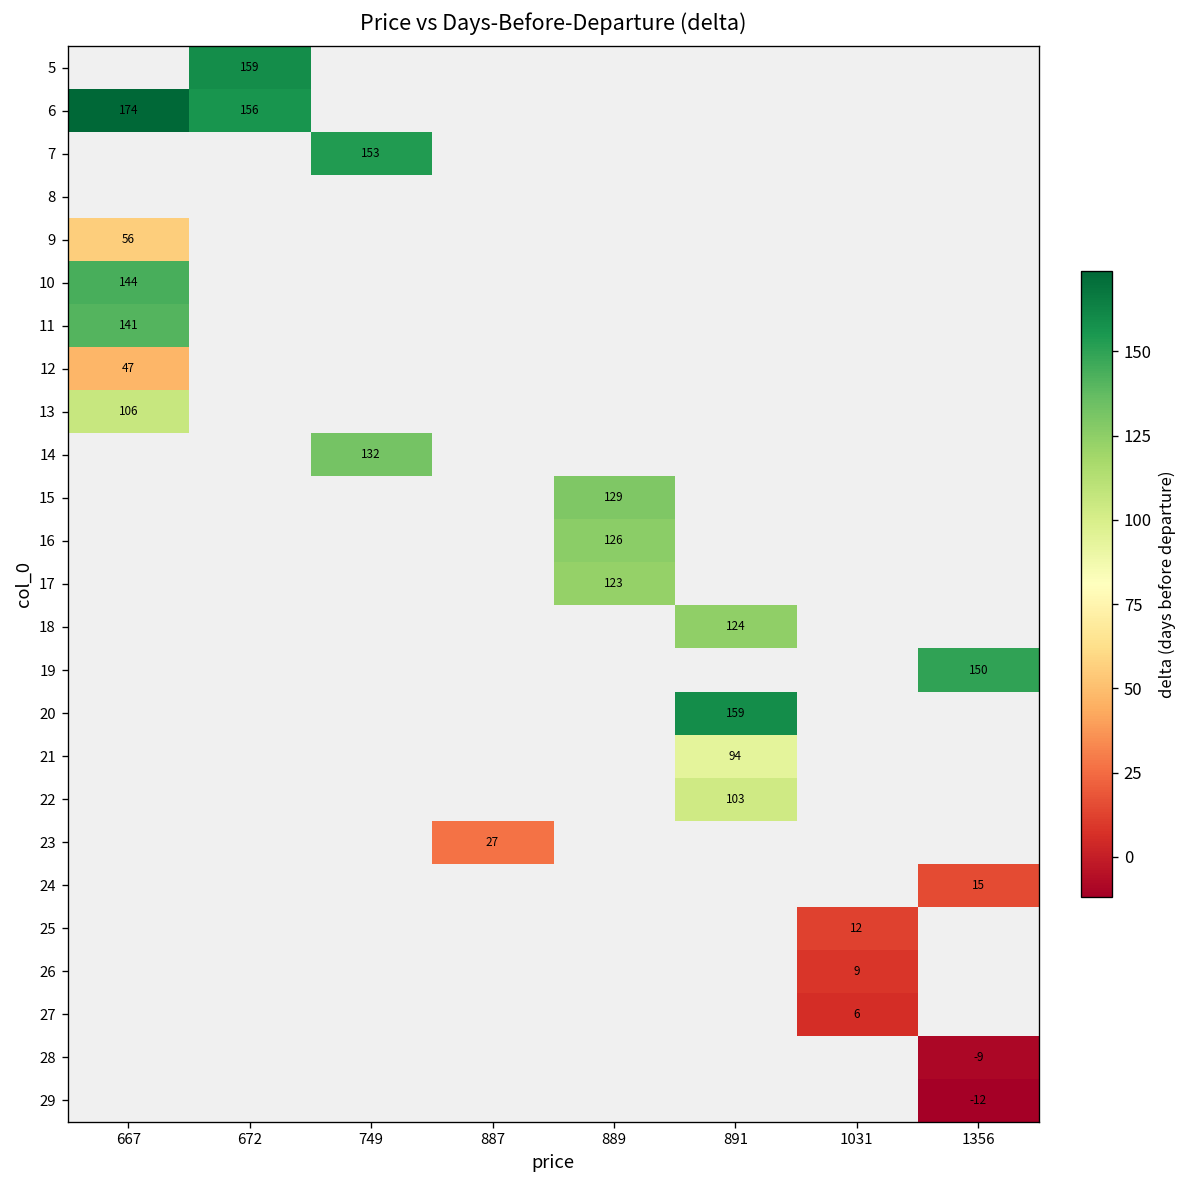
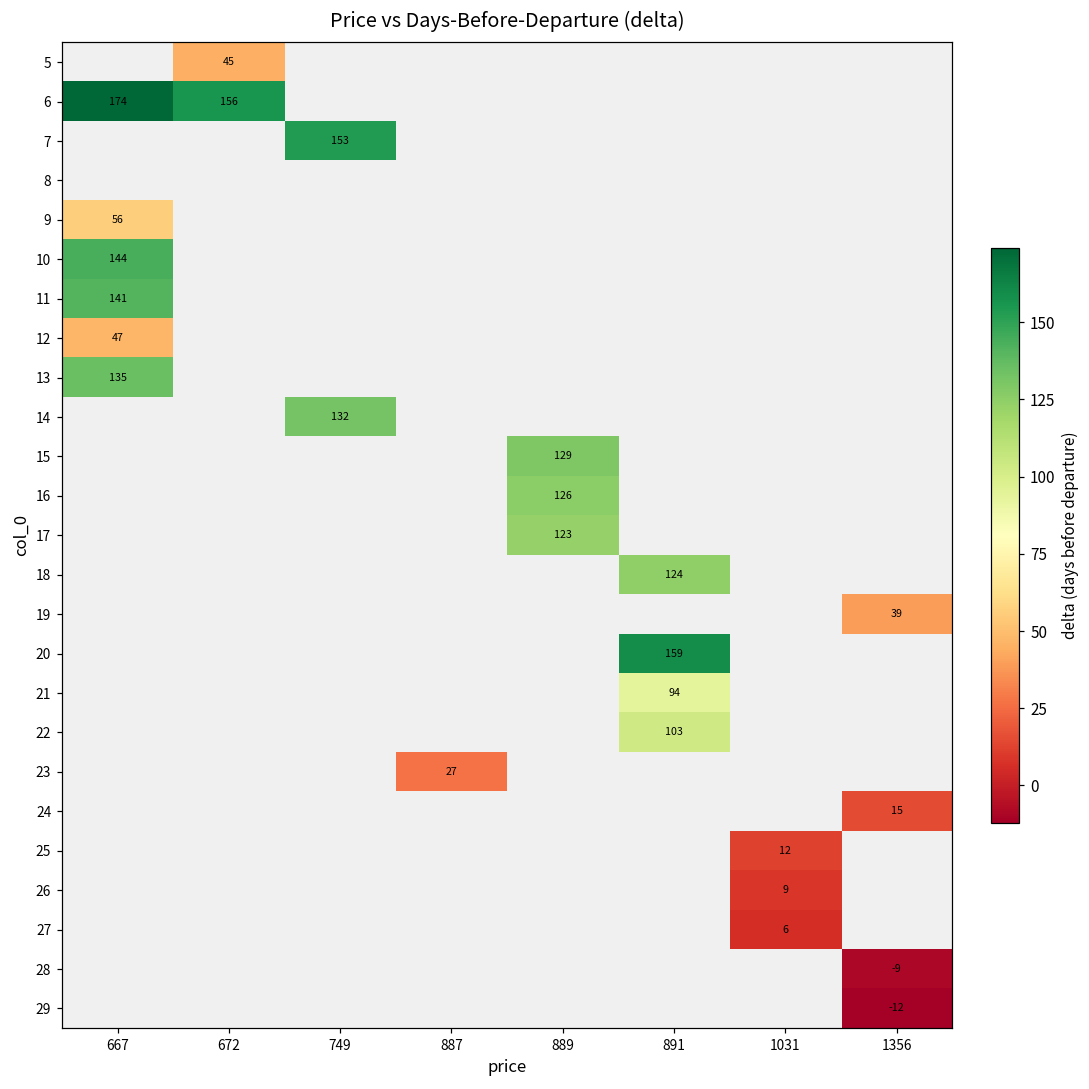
5, 672: 159 -> 45
13, 667: 106 -> 135
19, 1356: 150 -> 39
